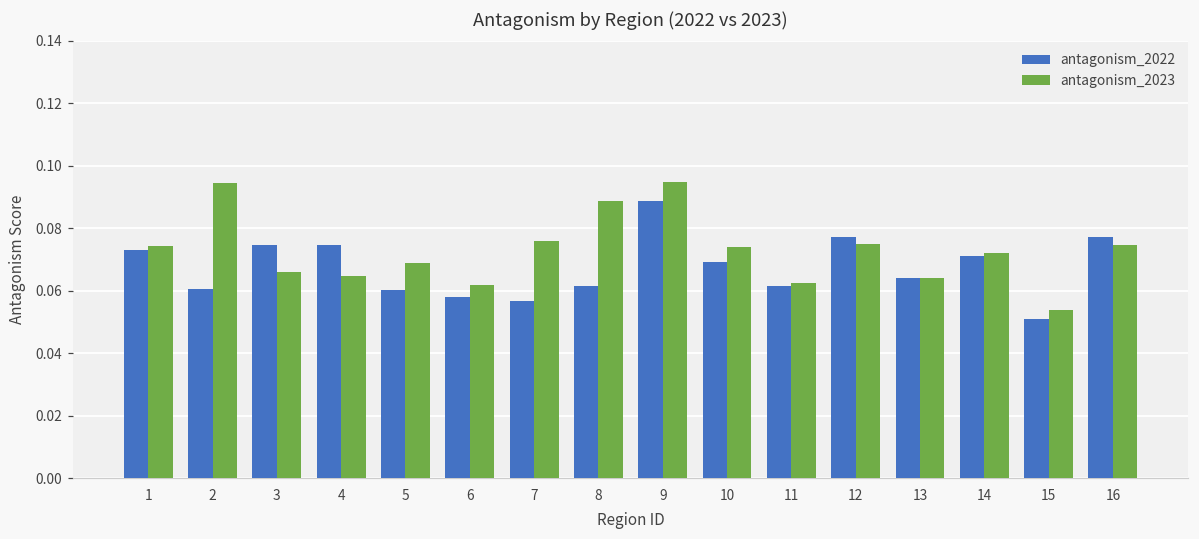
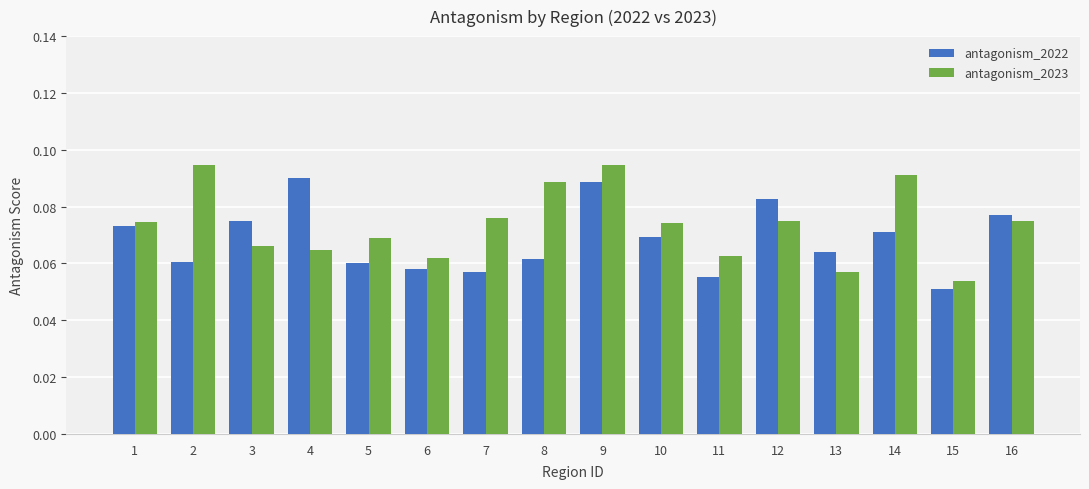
antagonism_2022, 4: 0.075 -> 0.090
antagonism_2022, 11: 0.062 -> 0.055
antagonism_2022, 12: 0.077 -> 0.083
antagonism_2023, 13: 0.064 -> 0.057
antagonism_2023, 14: 0.072 -> 0.091
